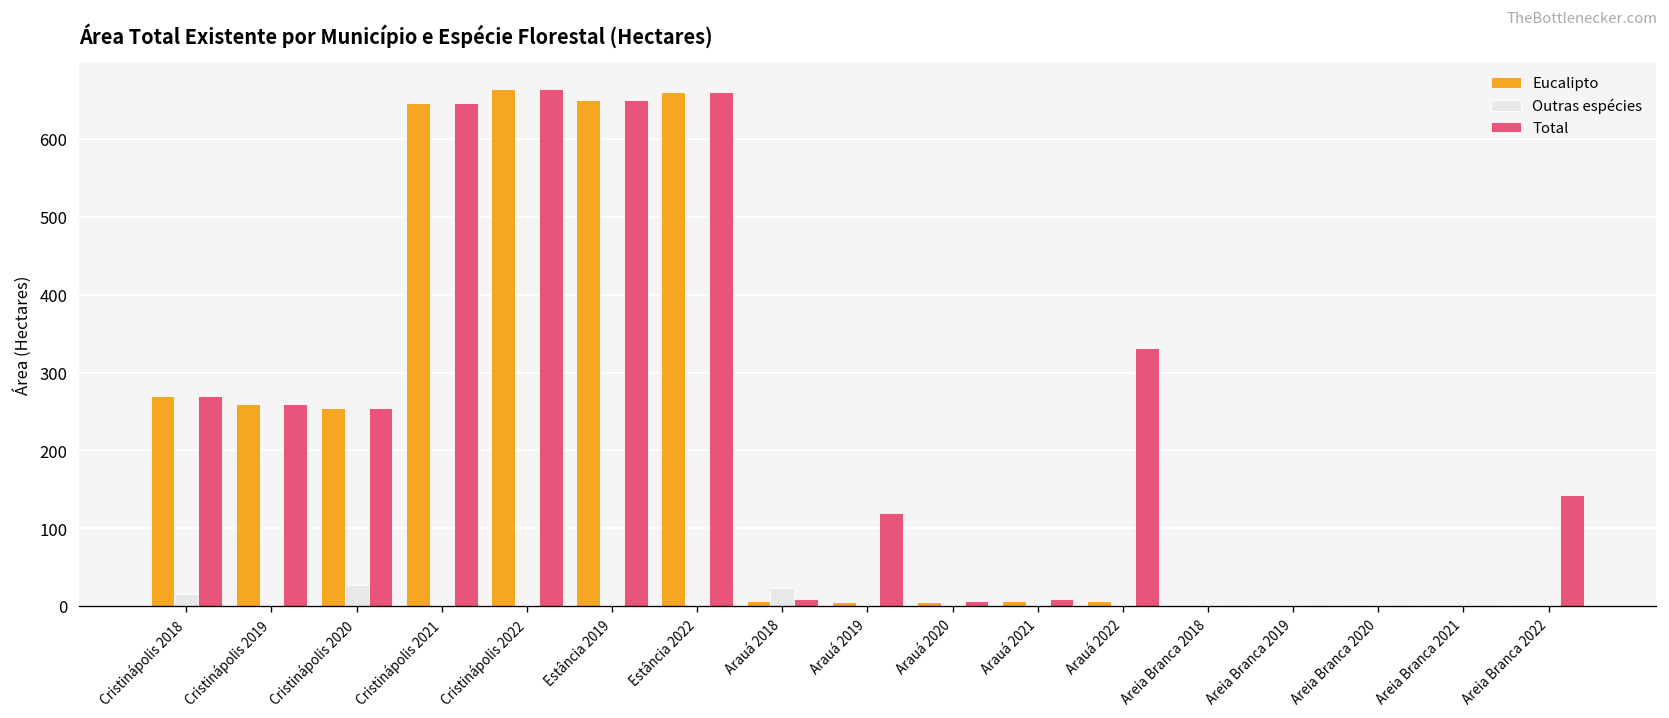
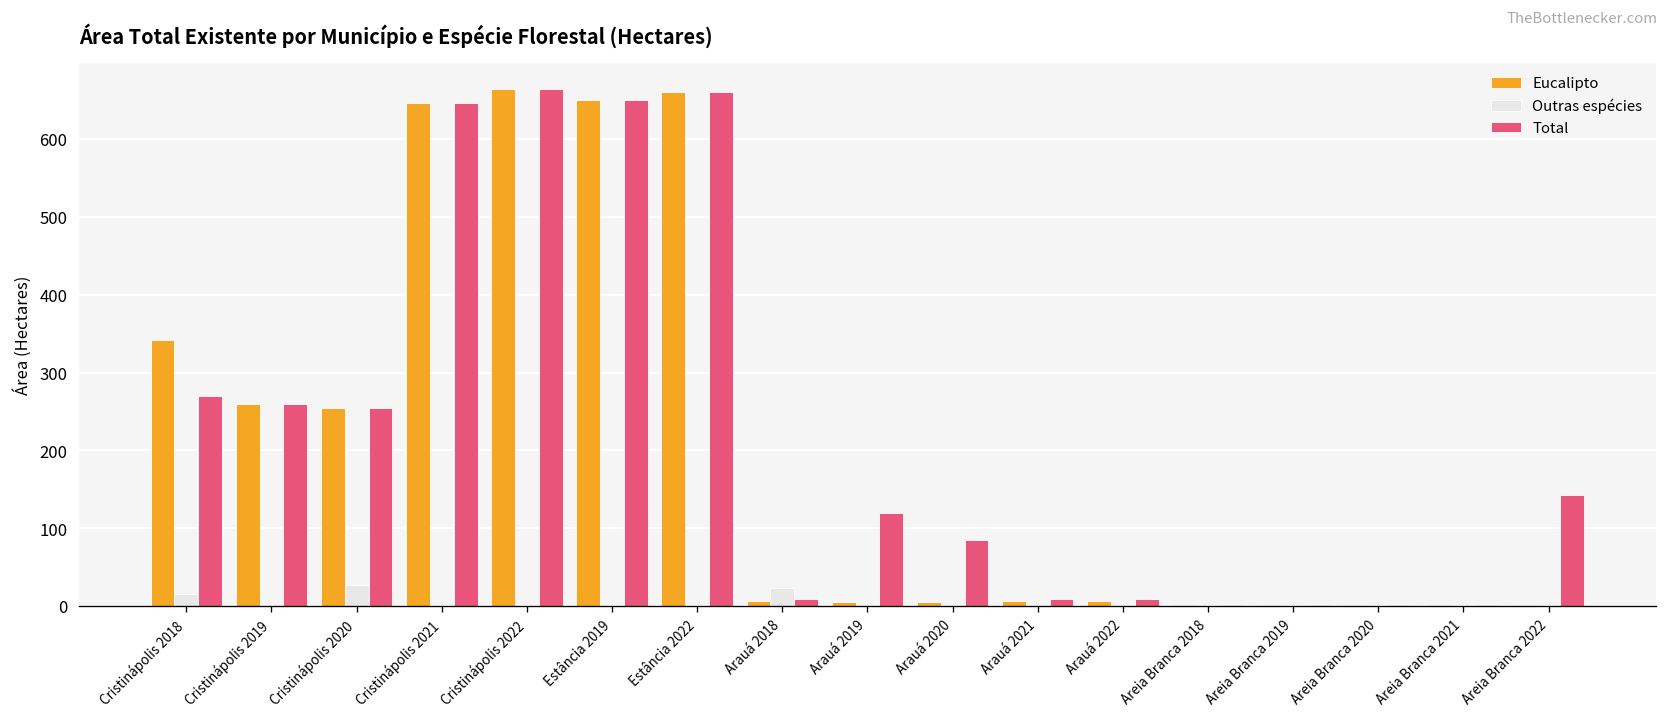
Eucalipto, Cristinápolis 2018: 270 -> 340
Total, Arauá 2020: 10 -> 90
Total, Arauá 2022: 330 -> 10
